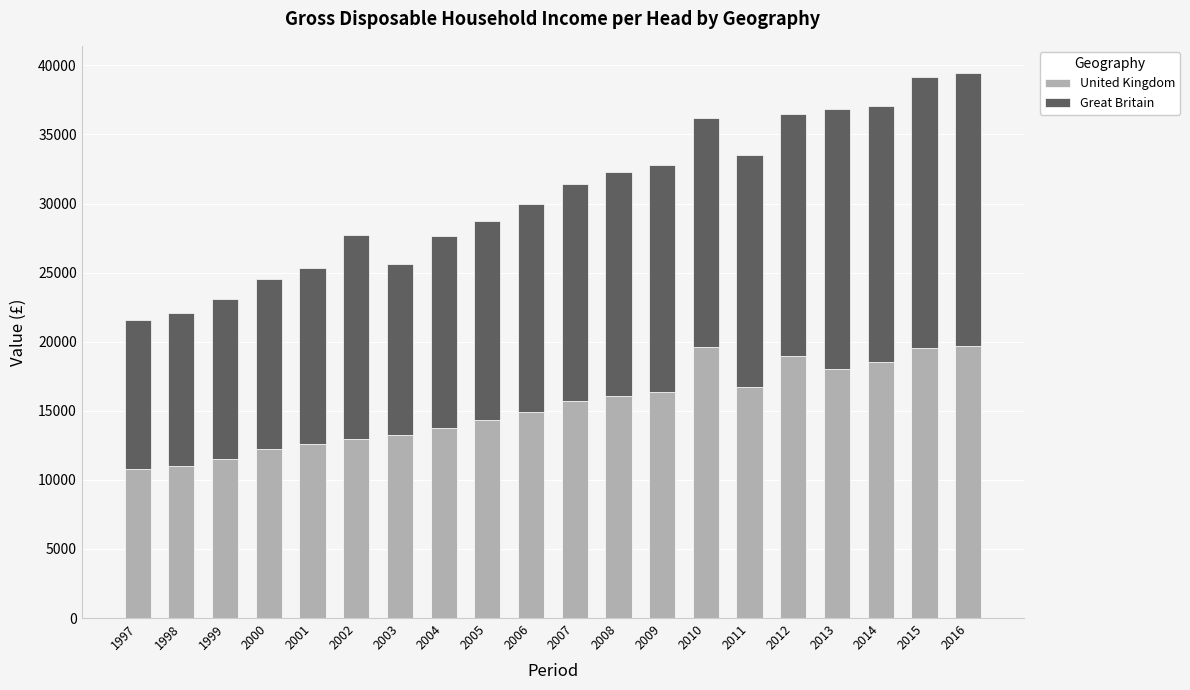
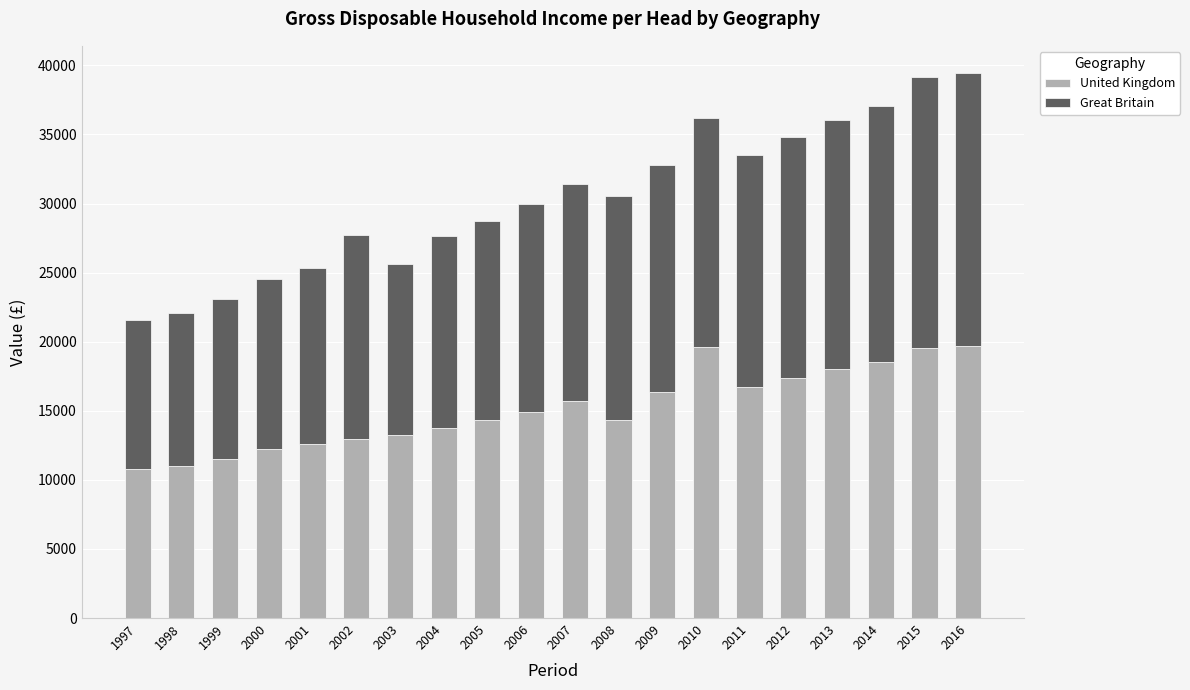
United Kingdom, 2008: 16100 -> 14300
United Kingdom, 2012: 19000 -> 17400
Great Britain, 2013: 18800 -> 18100
